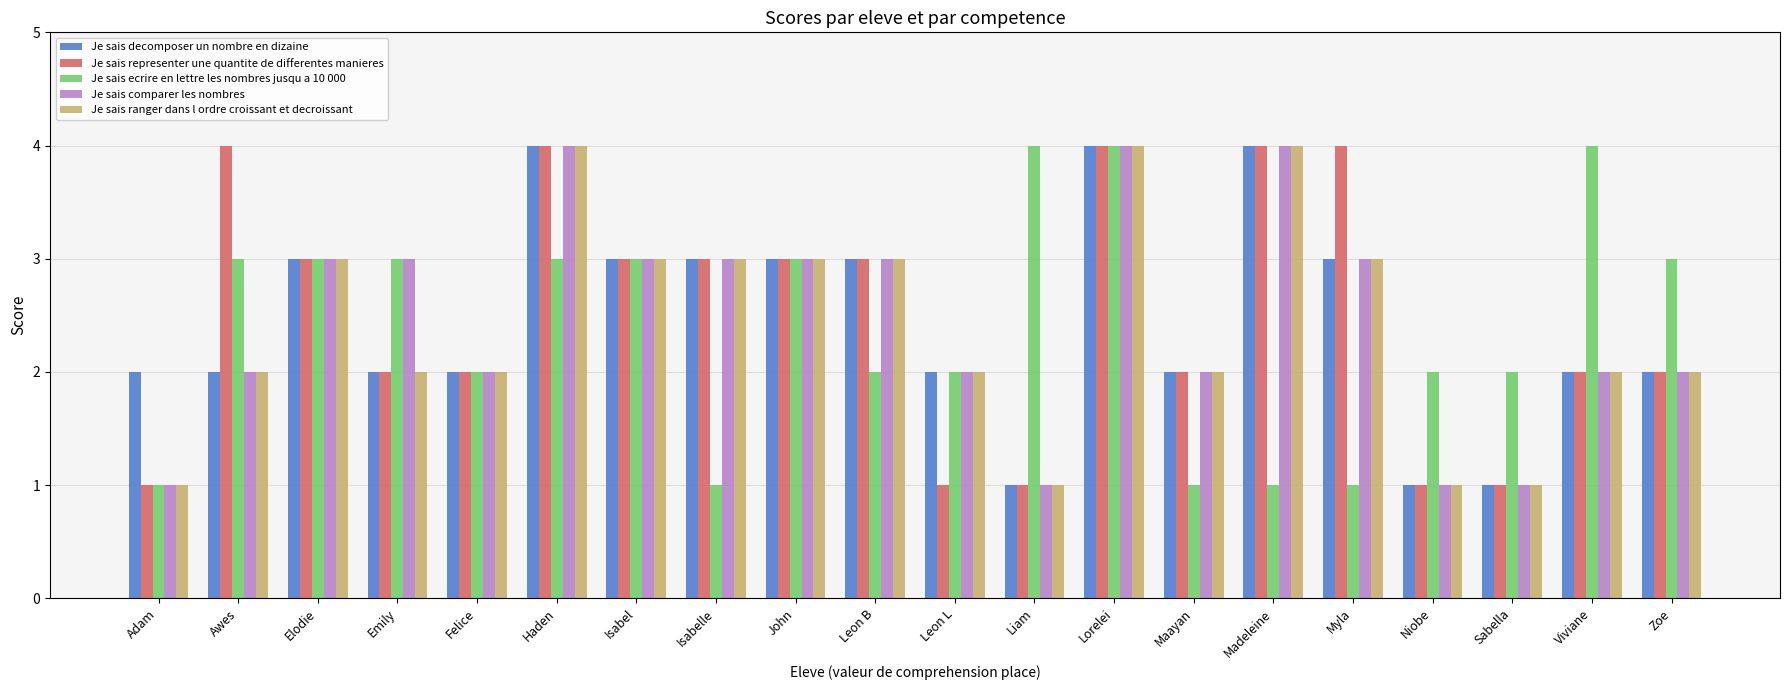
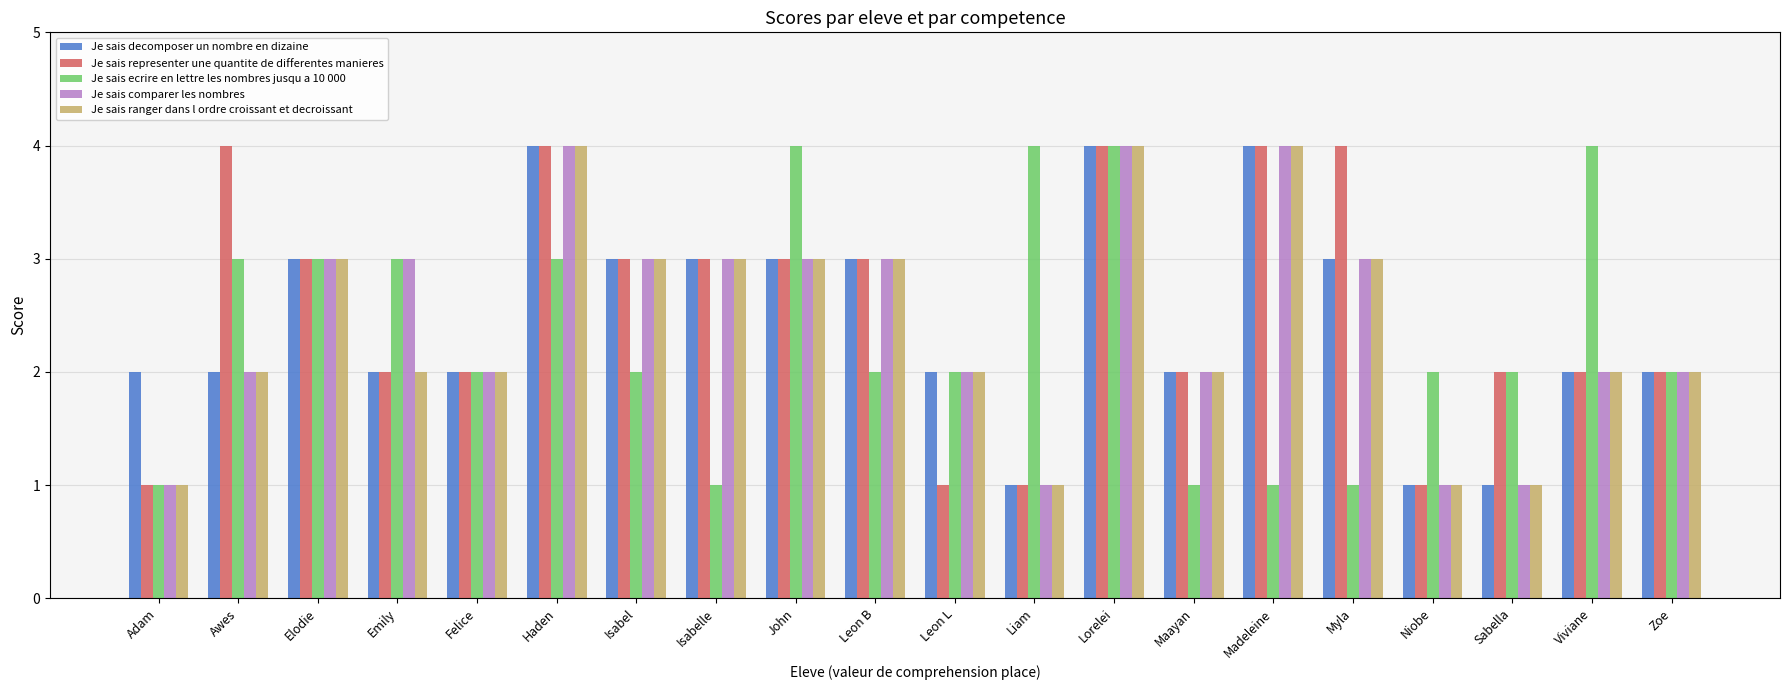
Je sais ecrire en lettre les nombres jusqu a 10 000, Isabel: 3 -> 2
Je sais ecrire en lettre les nombres jusqu a 10 000, John: 3 -> 4
Je sais representer une quantite de differentes manieres, Sabella: 1 -> 2
Je sais ecrire en lettre les nombres jusqu a 10 000, Zoe: 3 -> 2
